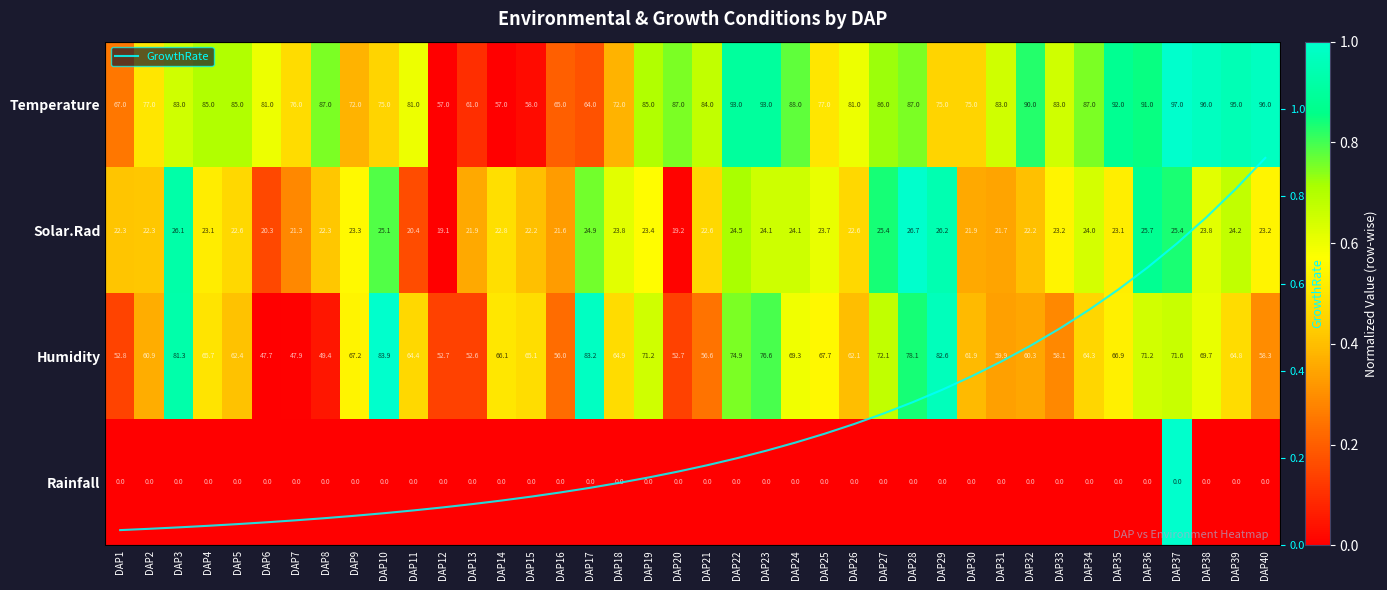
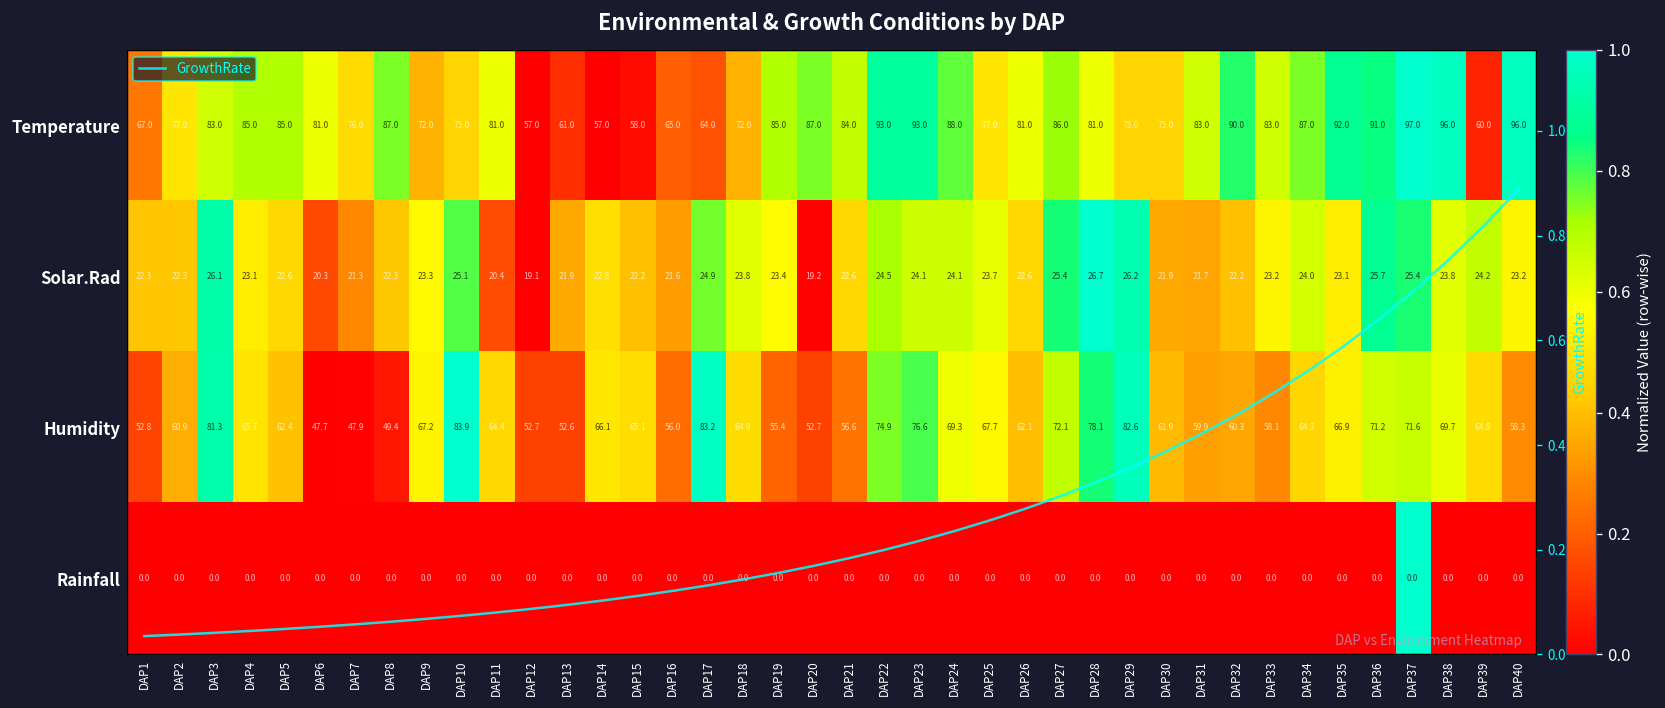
Temperature, DAP28: 87.0 -> 81.0
Temperature, DAP39: 95.0 -> 60.0
Humidity, DAP19: 71.2 -> 55.4
